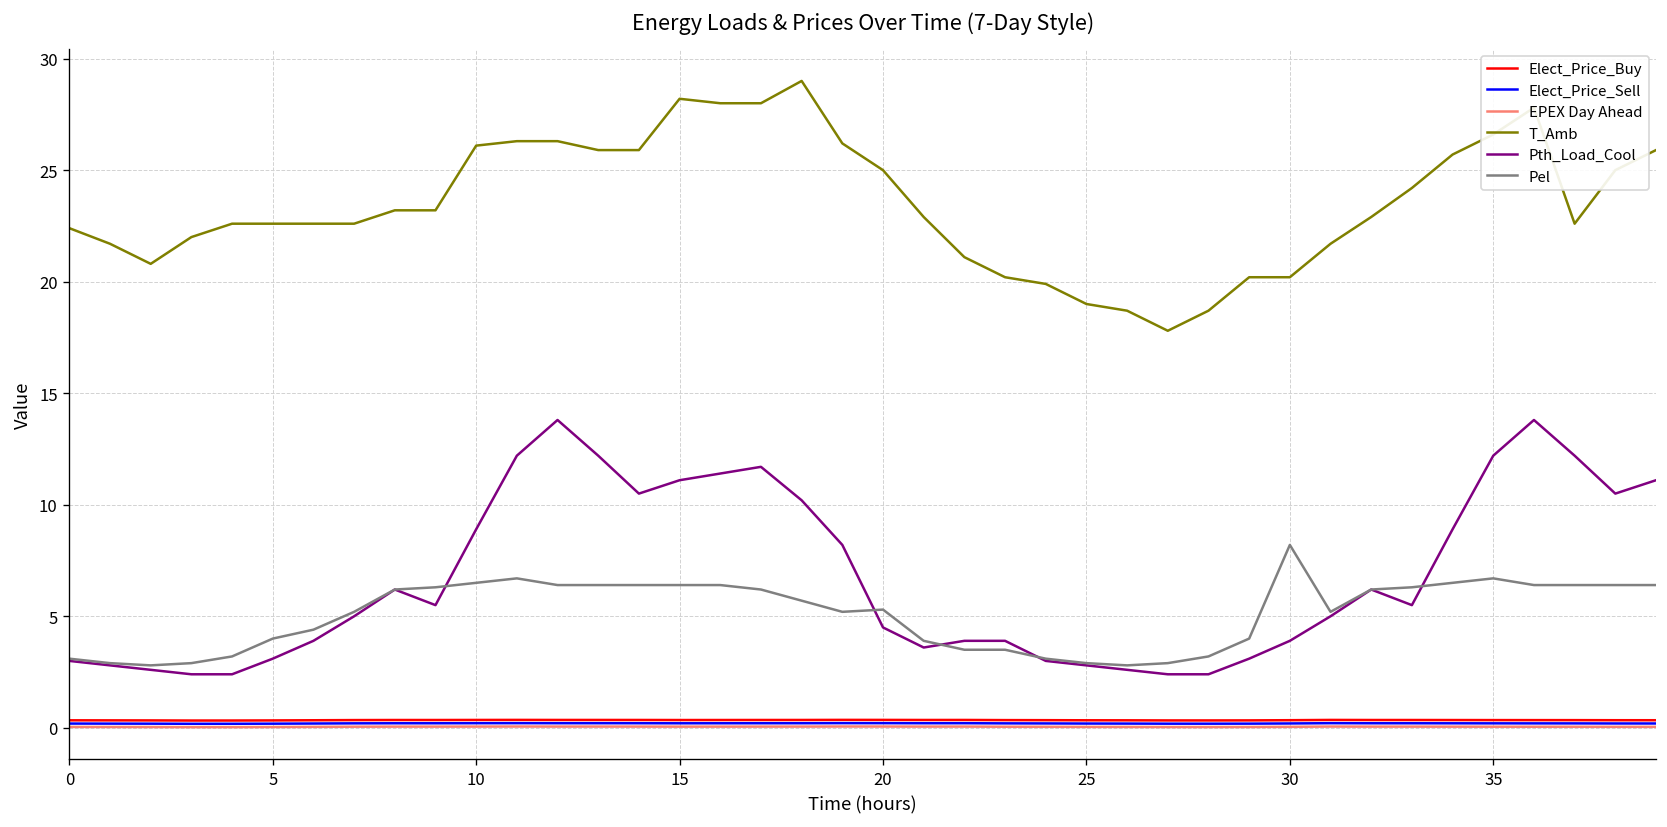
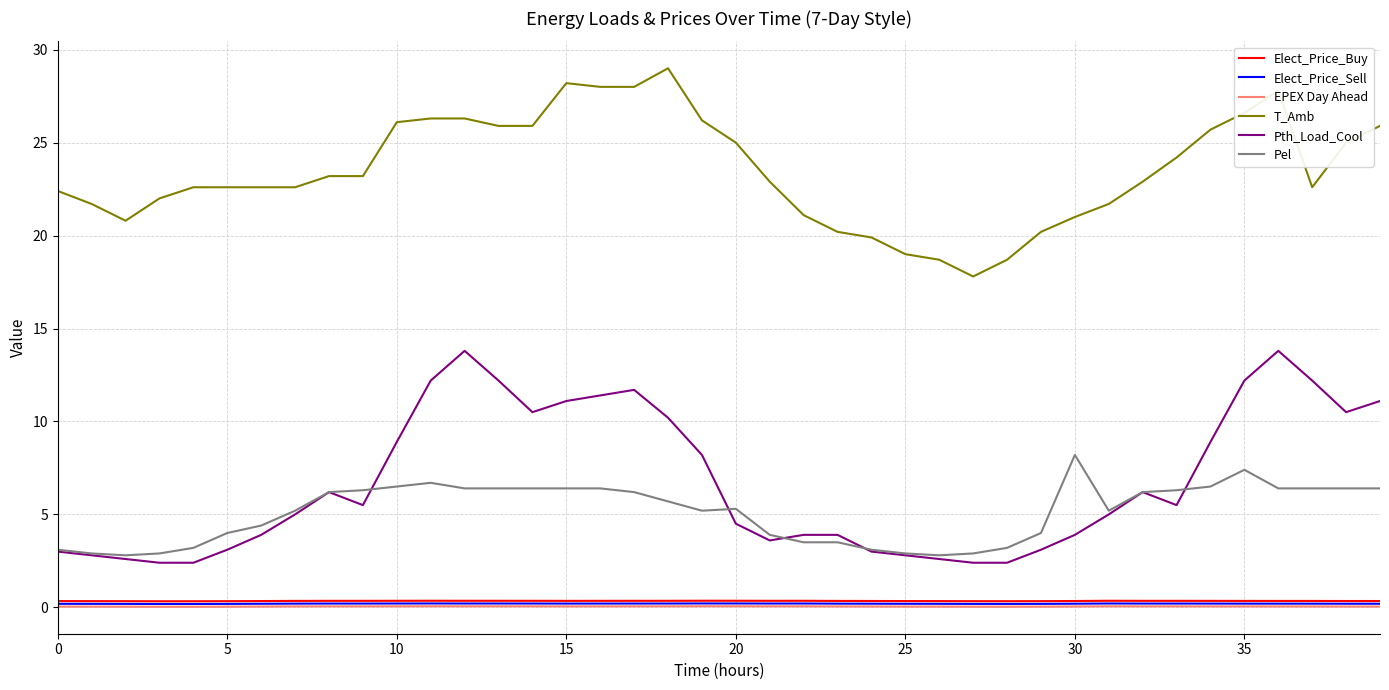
T_Amb, 30: 20.2 -> 21.0
Pel, 35: 6.7 -> 7.4
